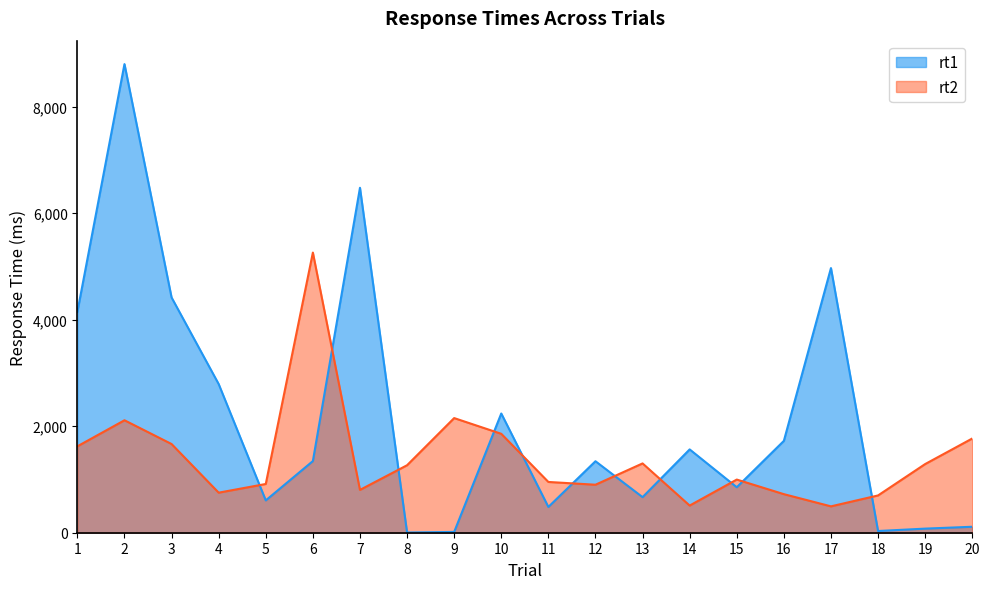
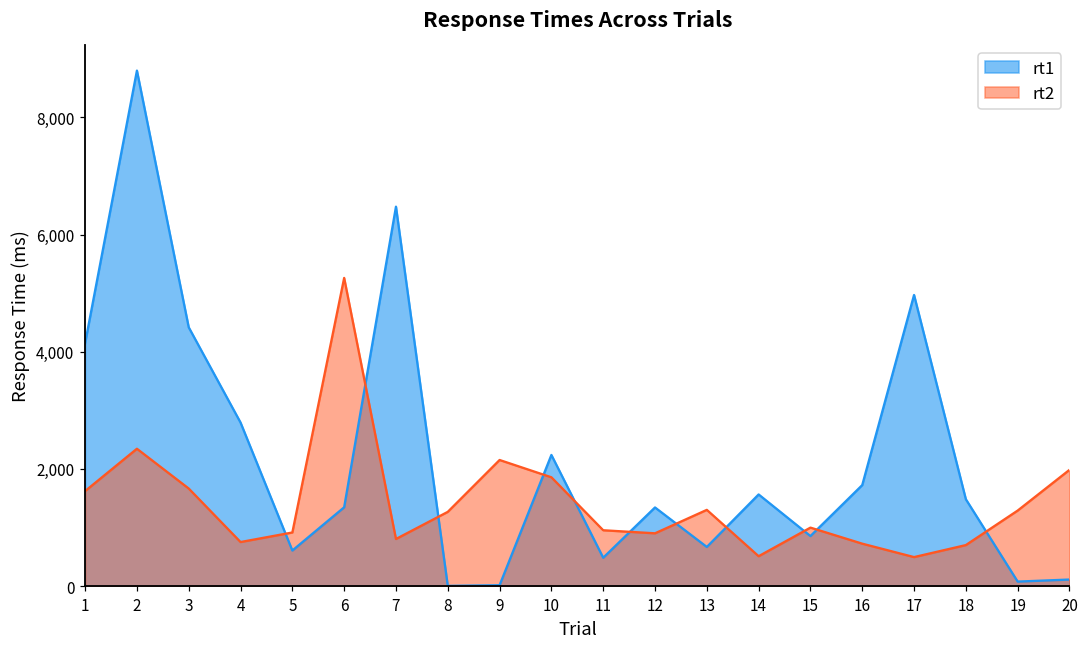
rt2, 2: 2,100 -> 2,300
rt1, 18: 0 -> 1,500
rt2, 20: 1,800 -> 2,000
